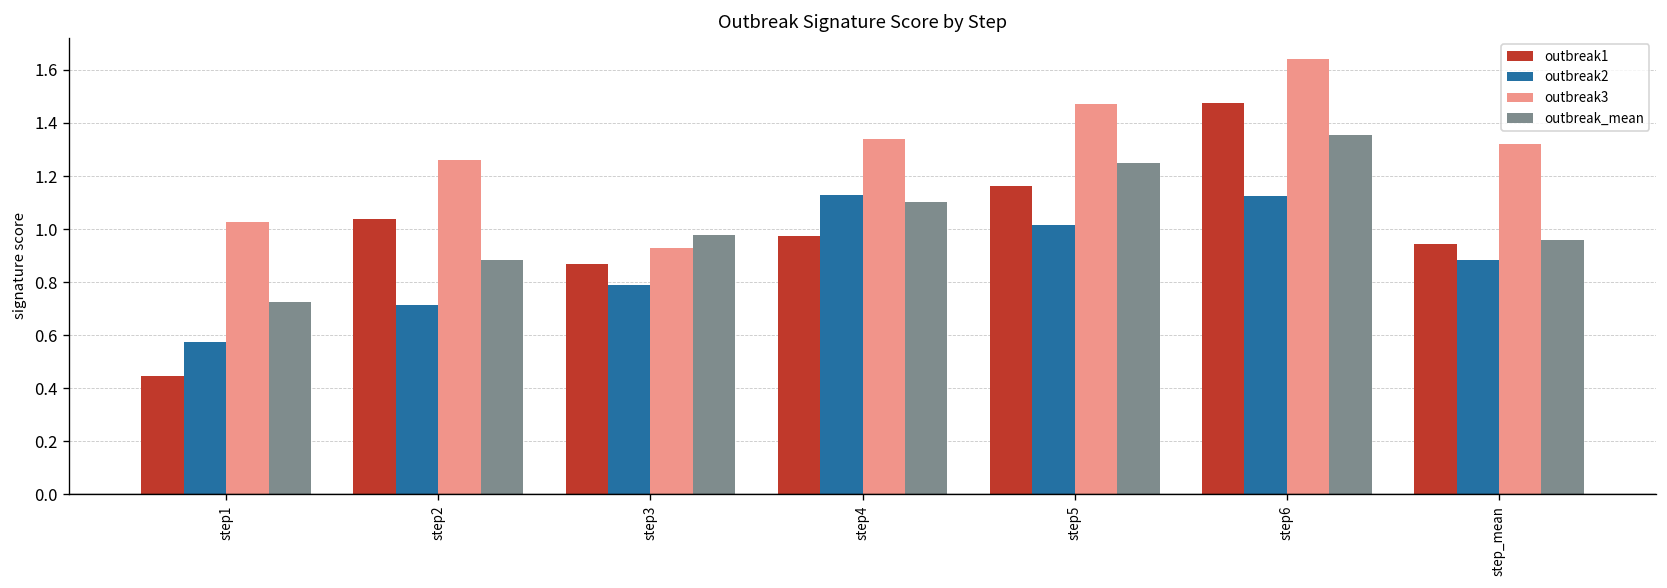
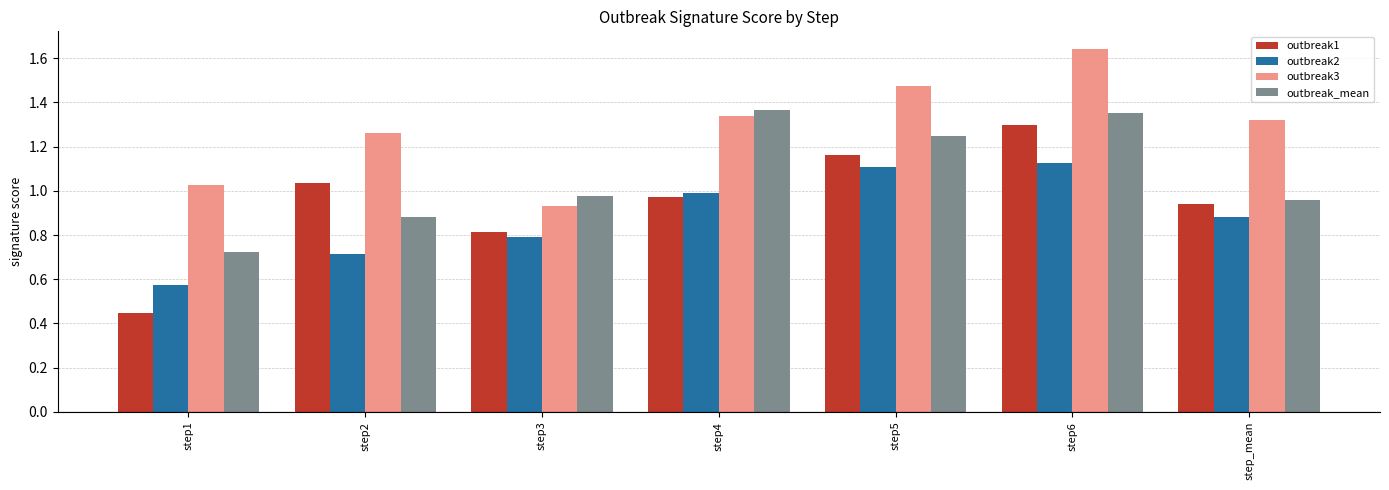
outbreak1, step3: 0.87 -> 0.82
outbreak2, step4: 1.13 -> 0.99
outbreak_mean, step4: 1.10 -> 1.36
outbreak2, step5: 1.02 -> 1.11
outbreak1, step6: 1.48 -> 1.30
